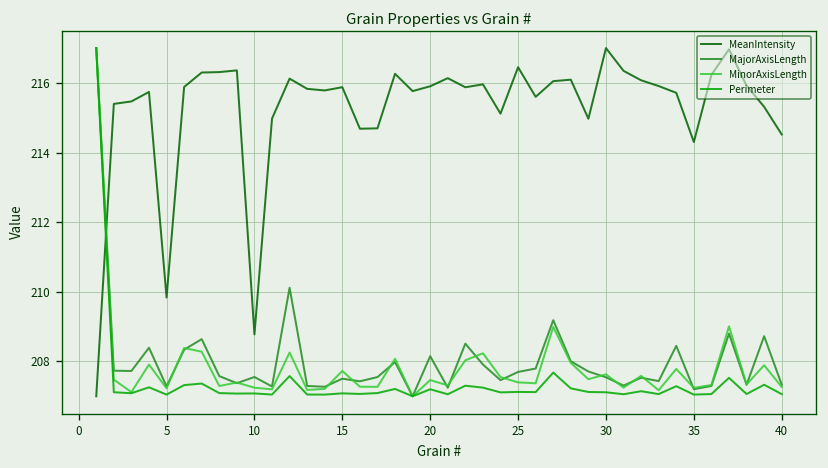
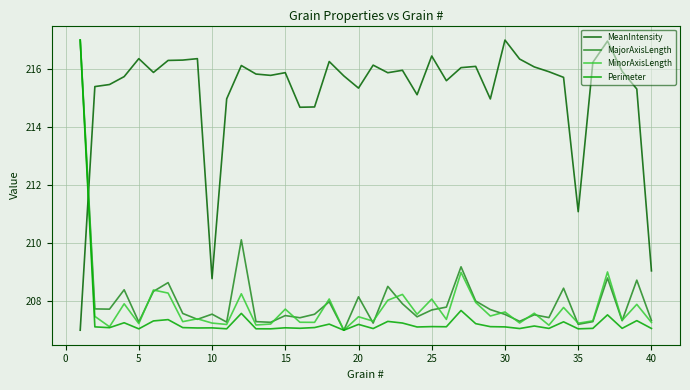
MeanIntensity, 5: 209.8 -> 216.4
MeanIntensity, 20: 215.9 -> 215.3
MinorAxisLength, 25: 207.4 -> 208.1
MeanIntensity, 35: 214.3 -> 211.1
MeanIntensity, 40: 214.5 -> 209.0
